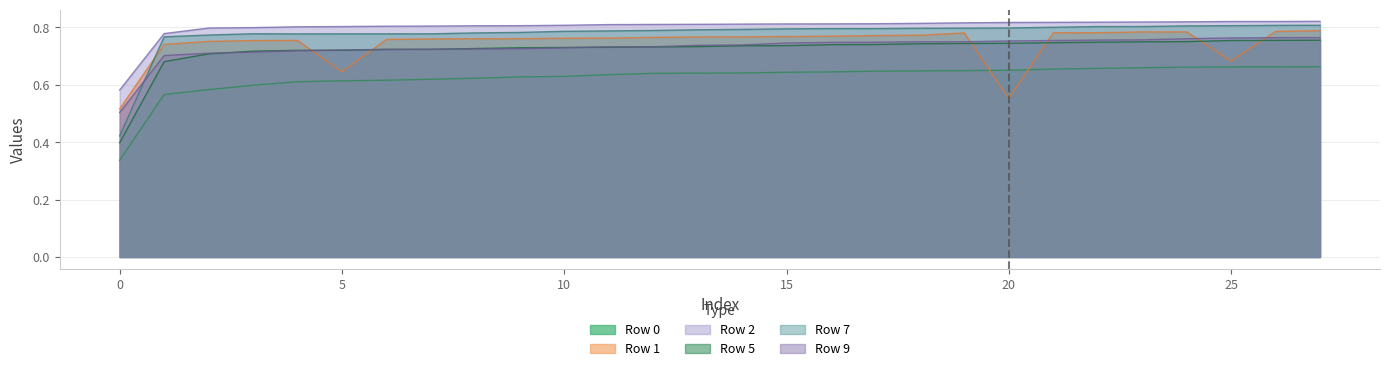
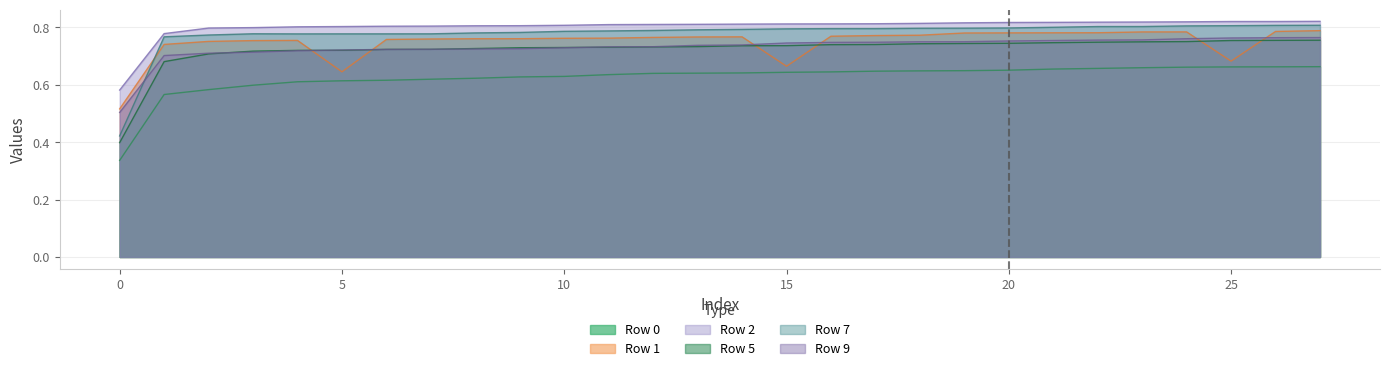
Row 1, 15: 0.77 -> 0.66
Row 1, 20: 0.55 -> 0.78
